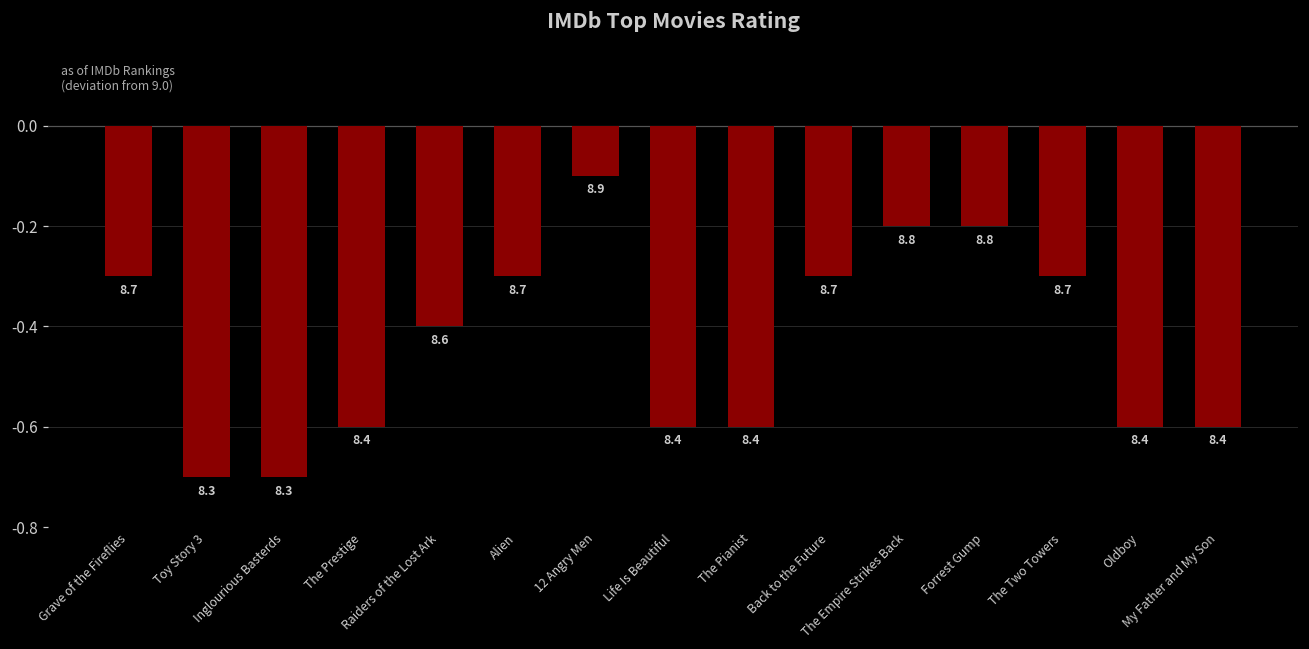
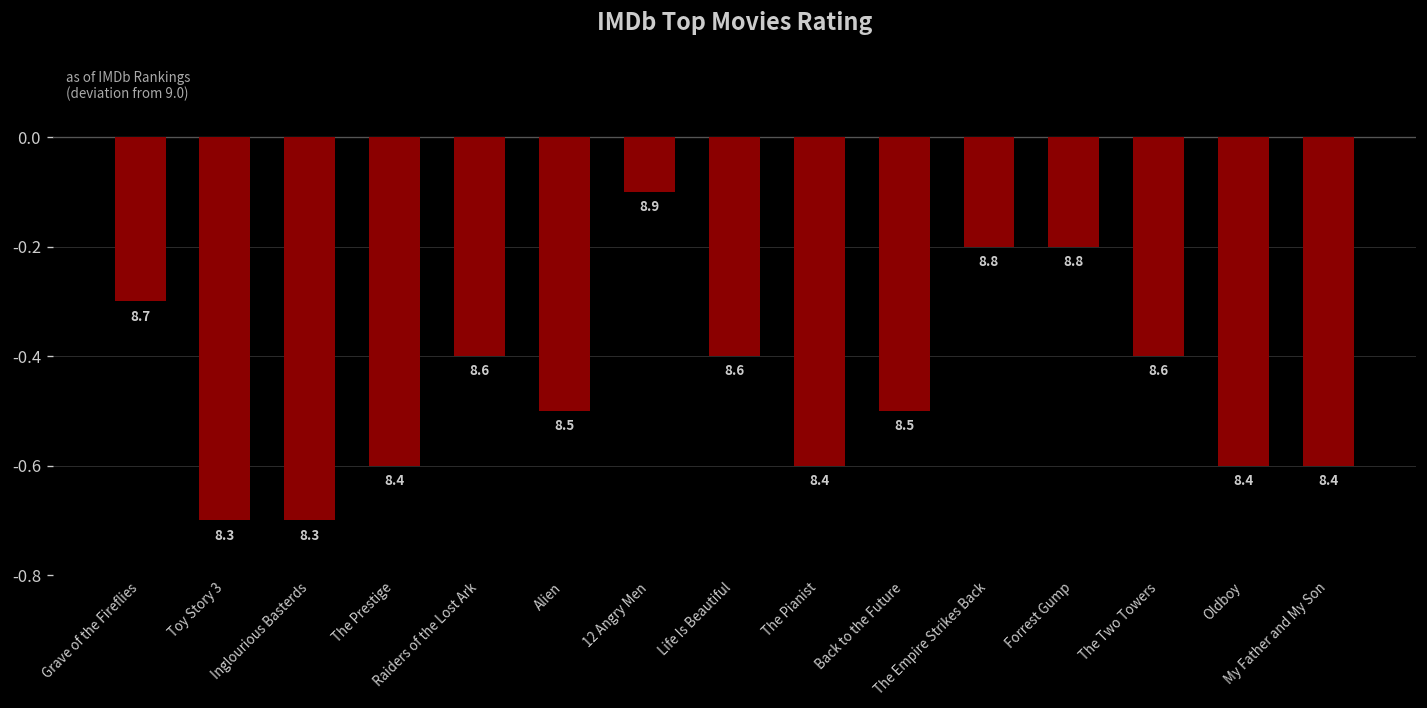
Alien: 8.7 -> 8.5
Life Is Beautiful: 8.4 -> 8.6
Back to the Future: 8.7 -> 8.5
The Two Towers: 8.7 -> 8.6
